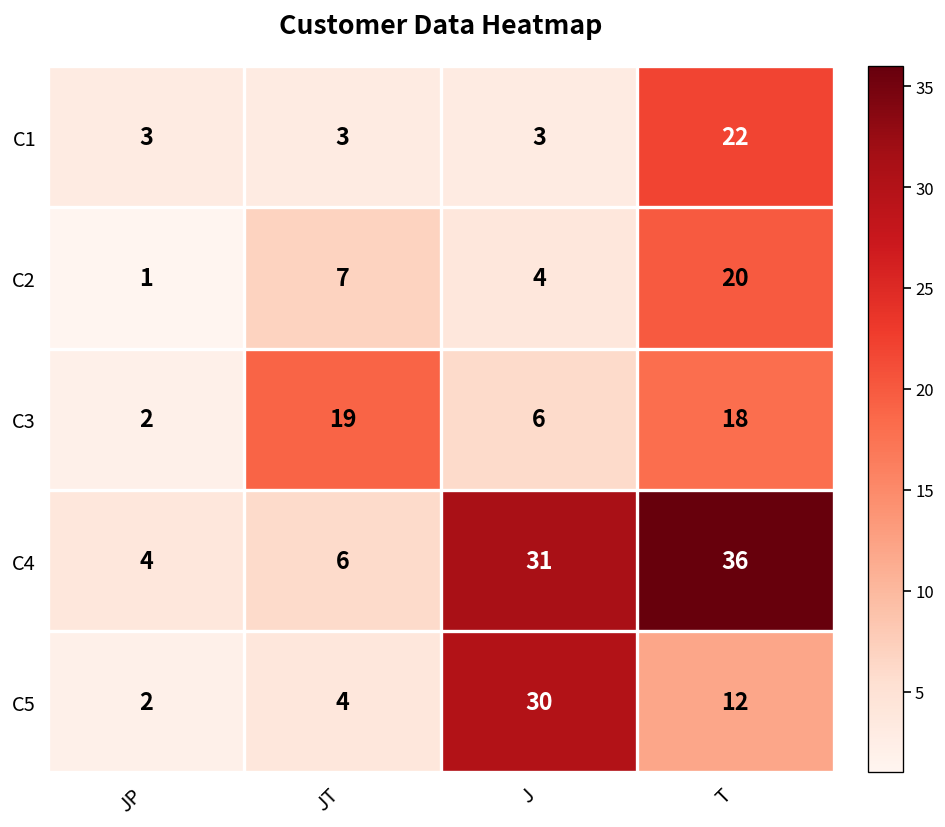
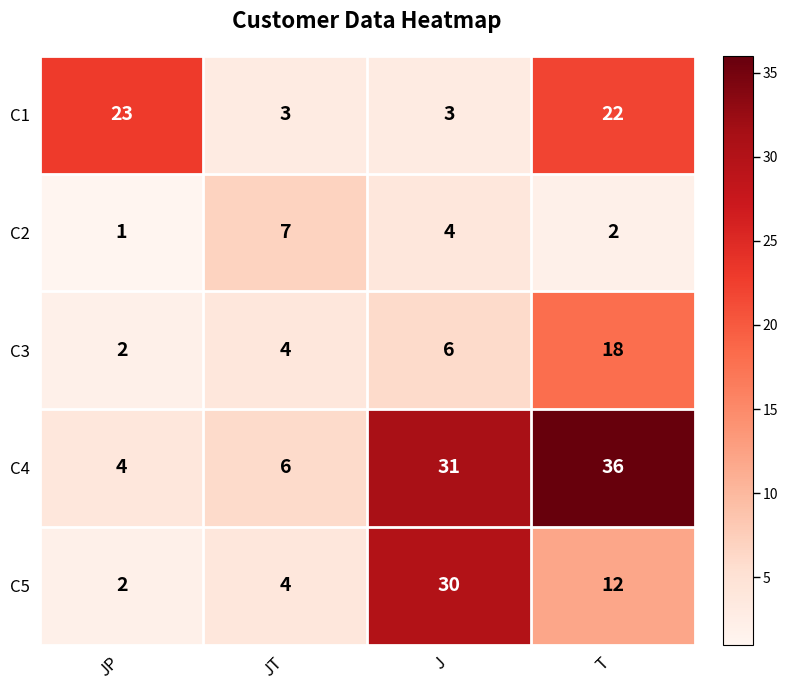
C1, JP: 3 -> 23
C2, T: 20 -> 2
C3, JT: 19 -> 4
